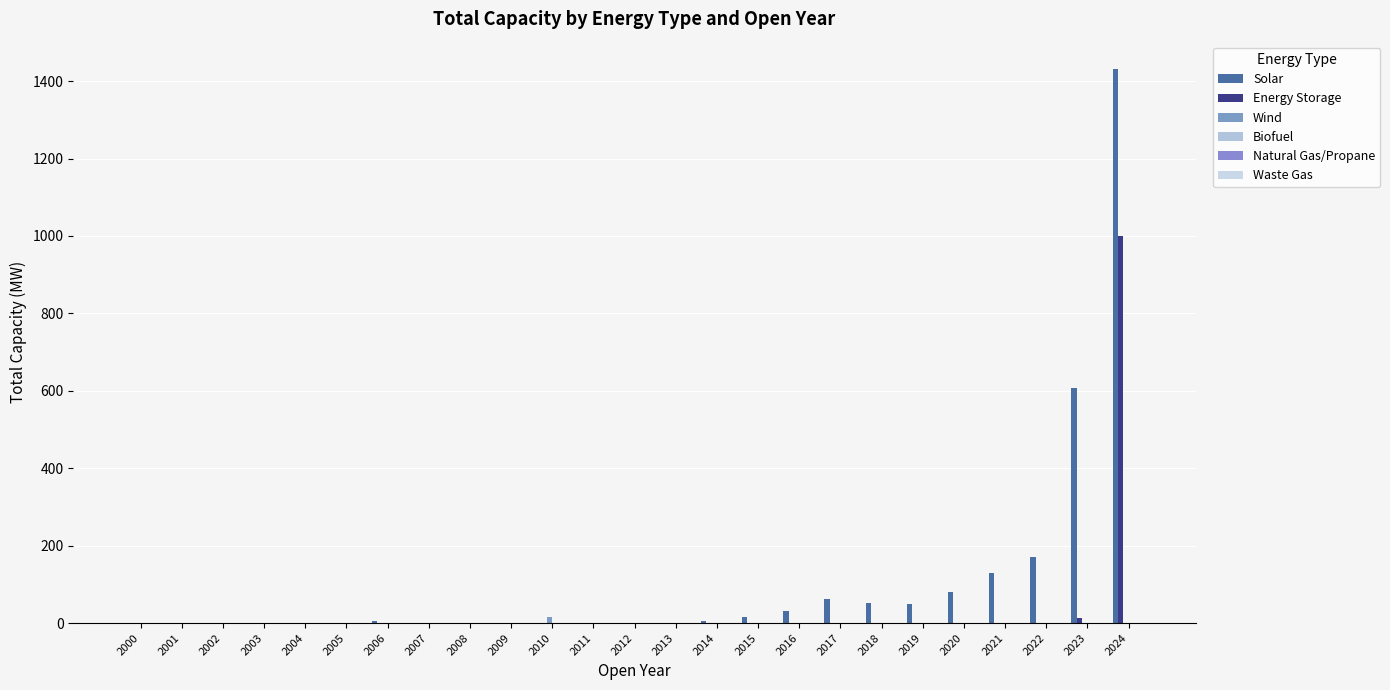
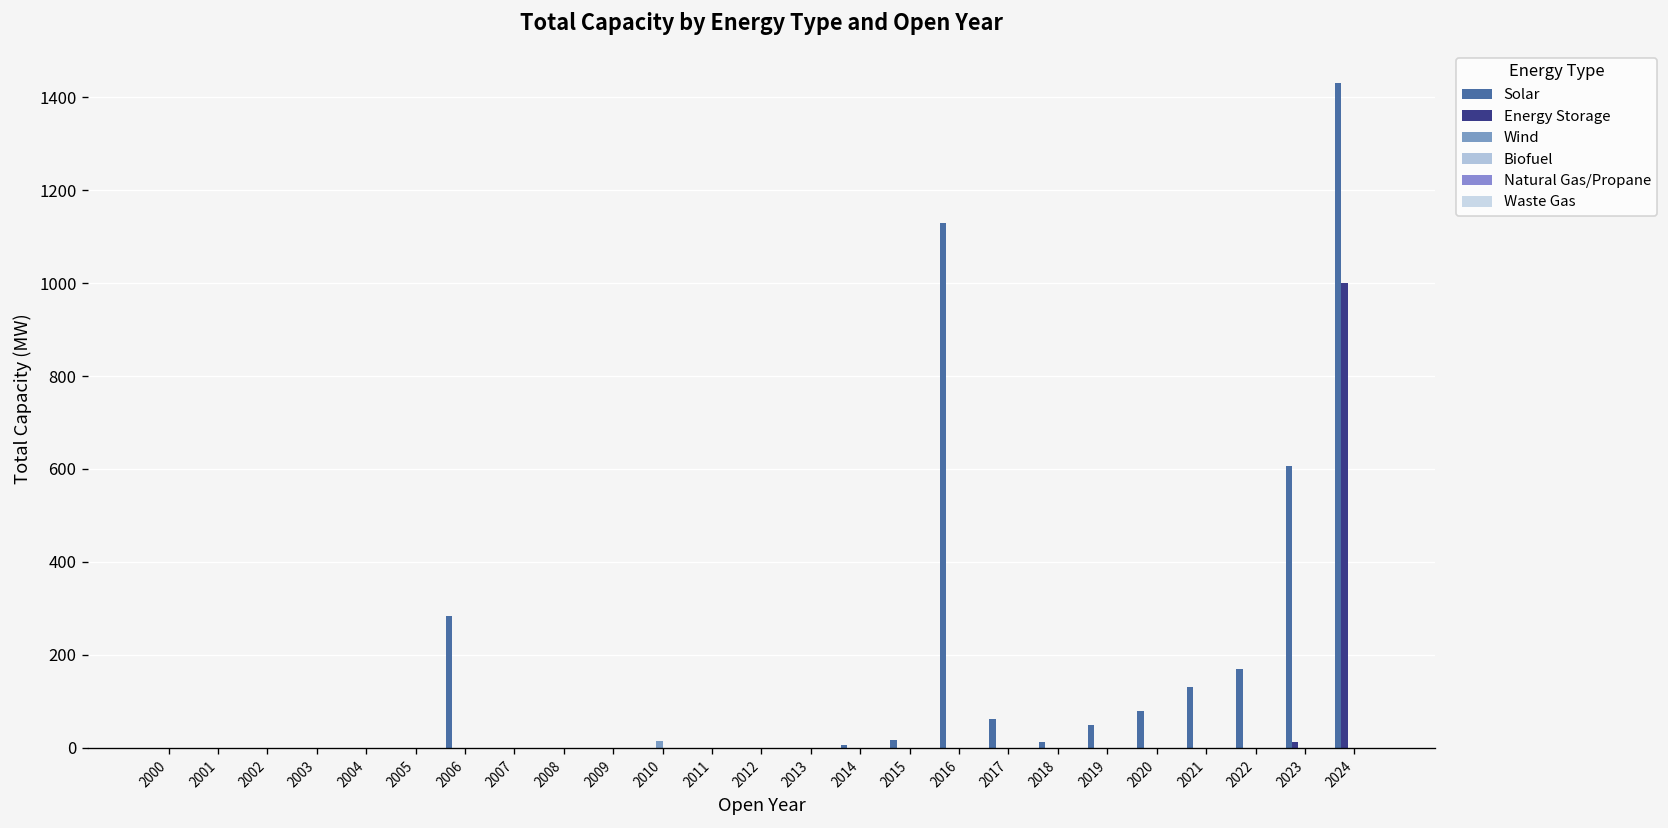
Solar, 2006: 0 -> 280
Solar, 2016: 30 -> 1130
Solar, 2018: 50 -> 10
